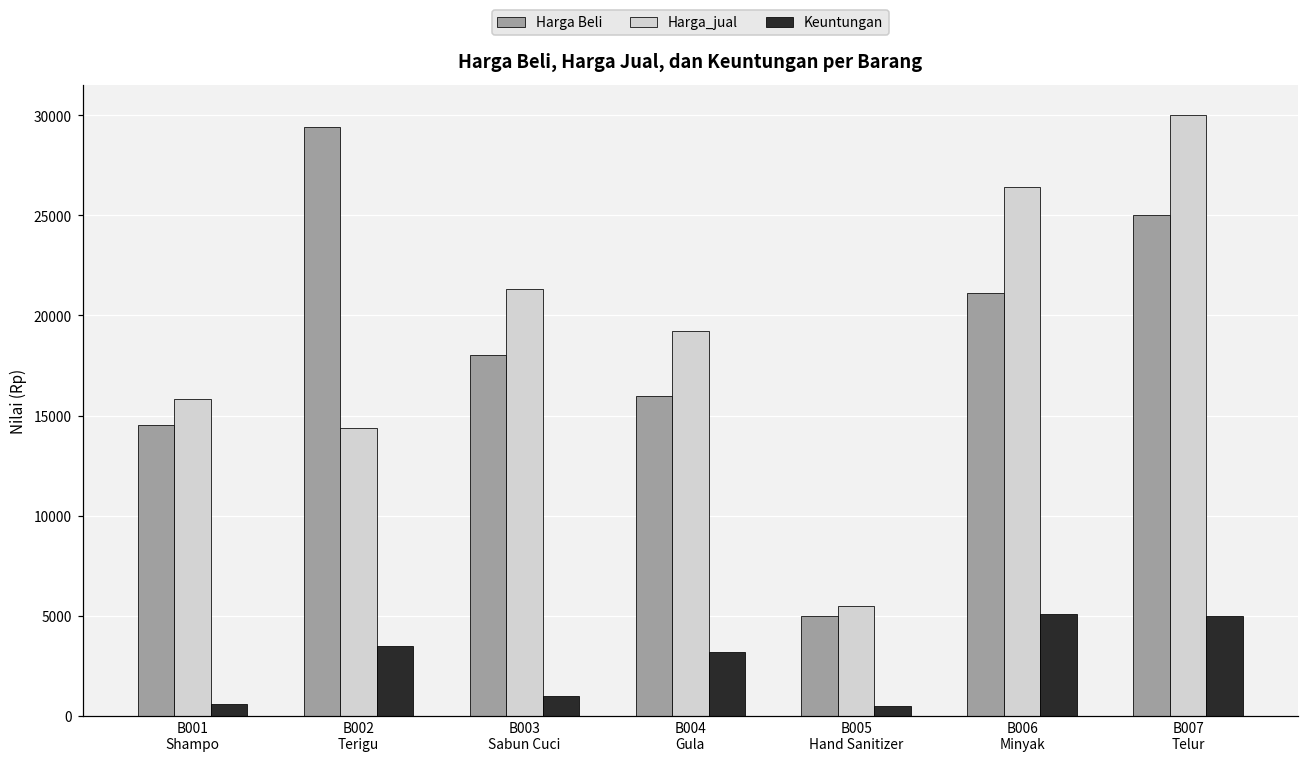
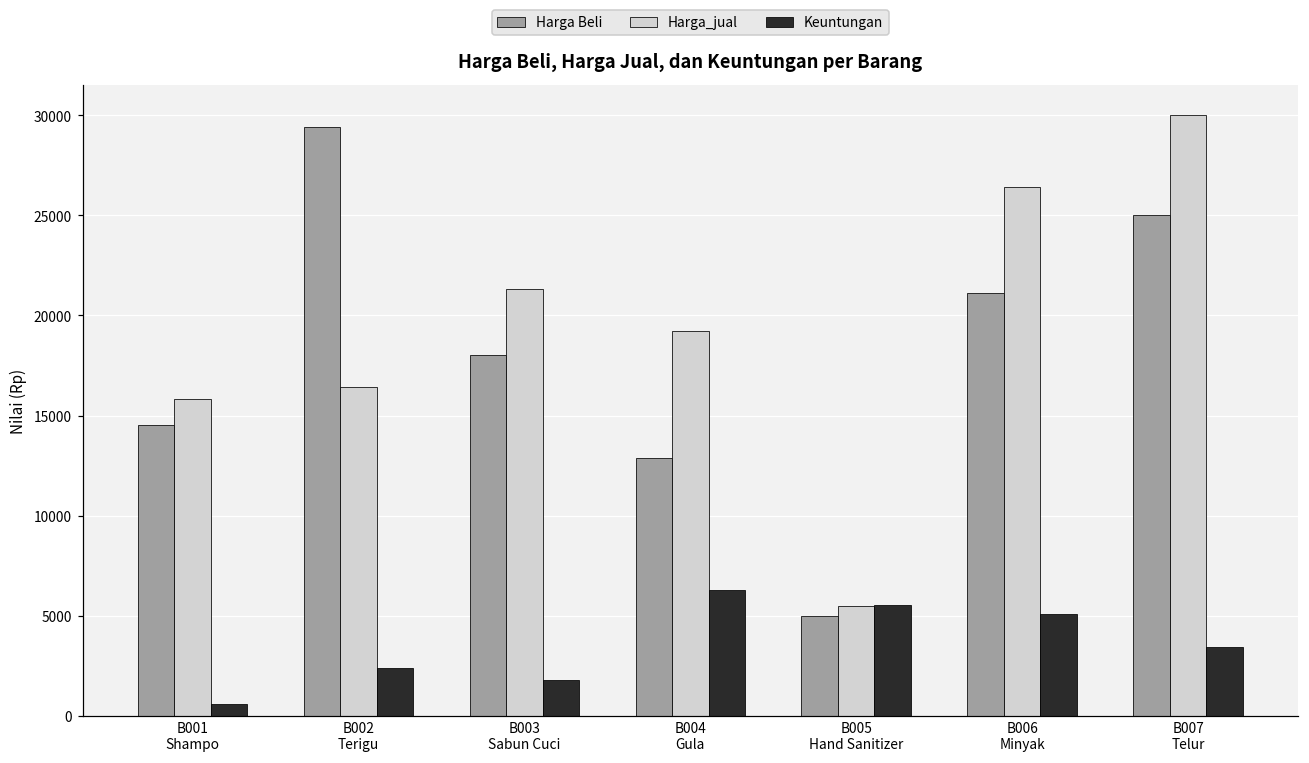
Harga_jual, B002 Terigu: 14400 -> 16400
Keuntungan, B002 Terigu: 3500 -> 2400
Keuntungan, B003 Sabun Cuci: 1000 -> 1800
Harga Beli, B004 Gula: 16000 -> 12900
Keuntungan, B004 Gula: 3200 -> 6300
Keuntungan, B005 Hand Sanitizer: 500 -> 5600
Keuntungan, B007 Telur: 5000 -> 3400
